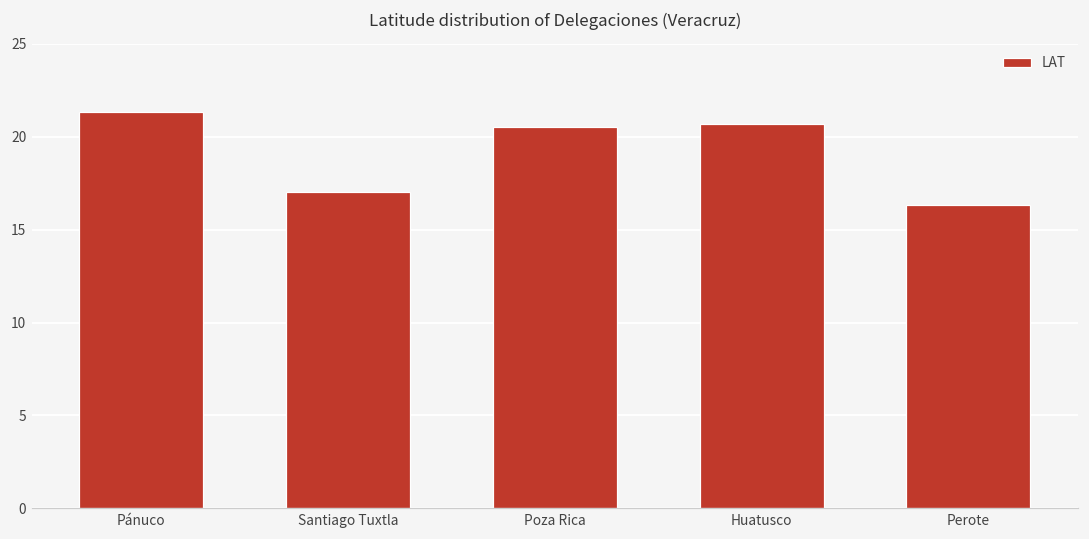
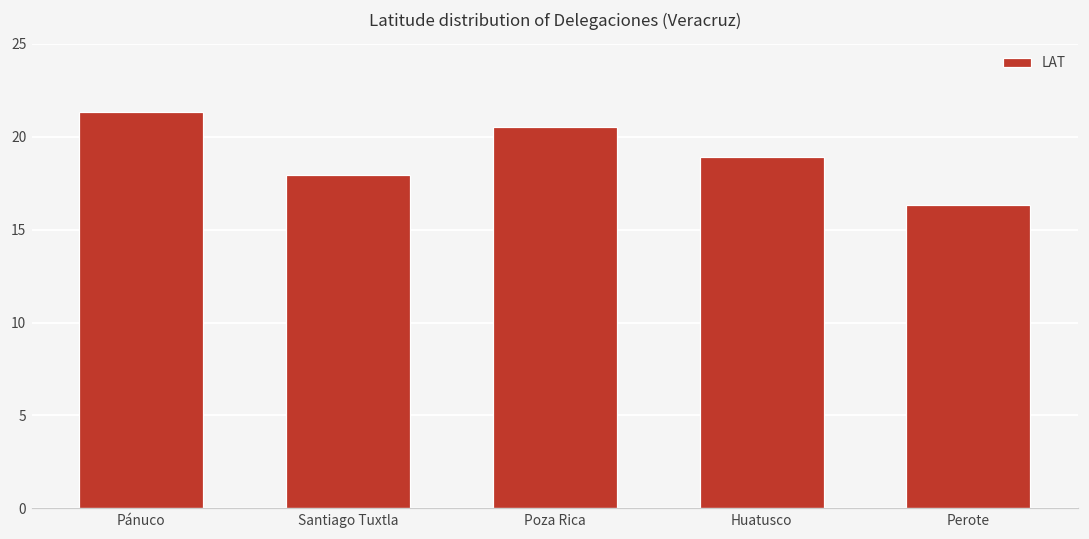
Santiago Tuxtla: 17.1 -> 17.9
Huatusco: 20.7 -> 18.9
